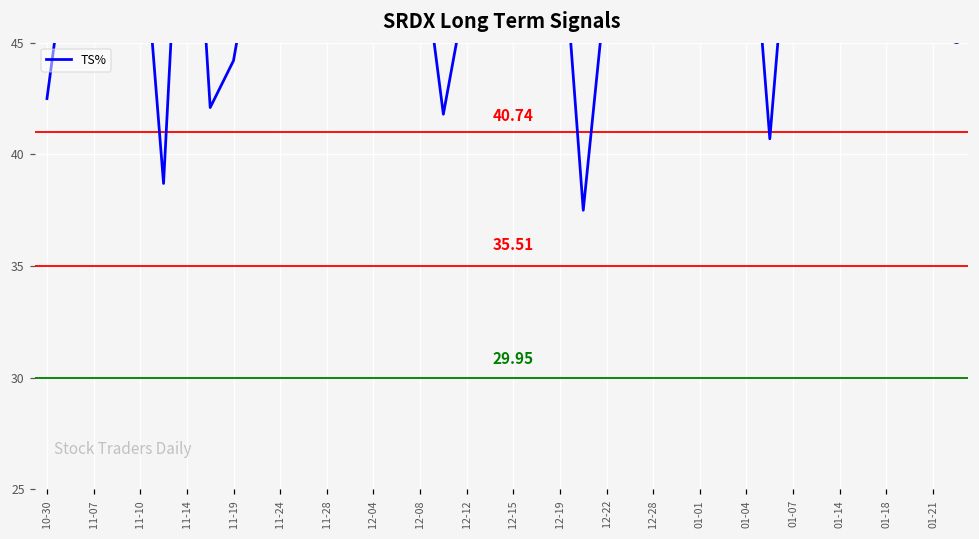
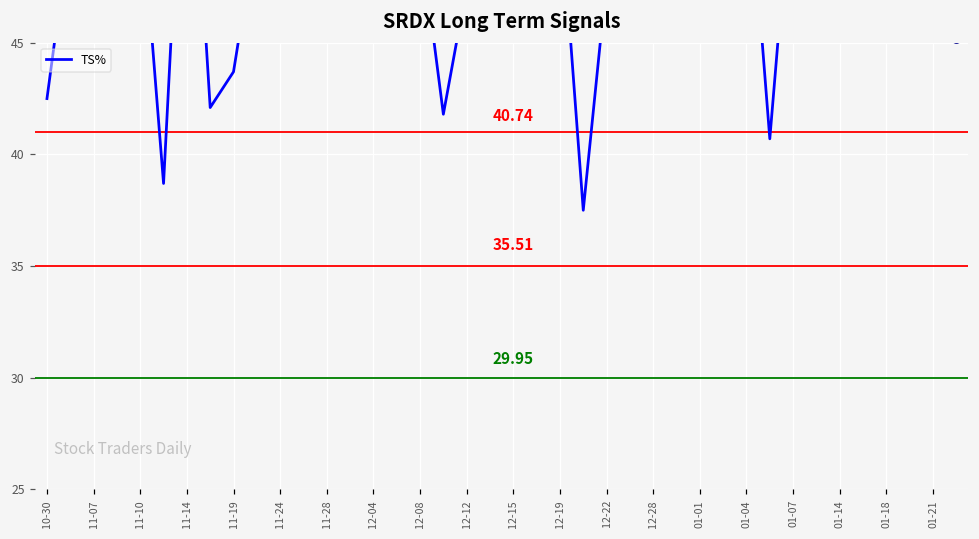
TS%, 11-19: 44.2 -> 43.7
